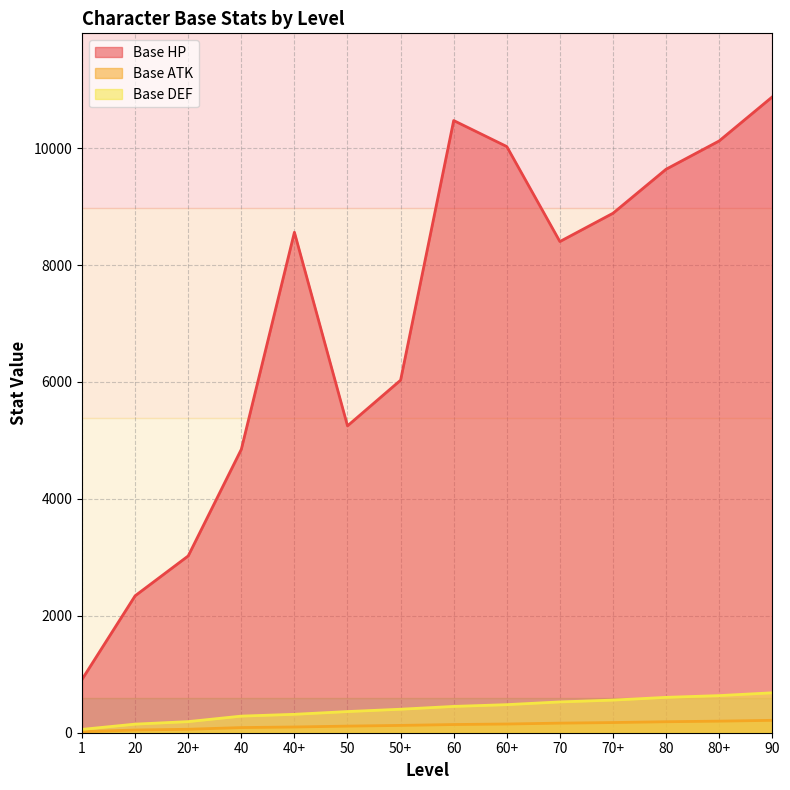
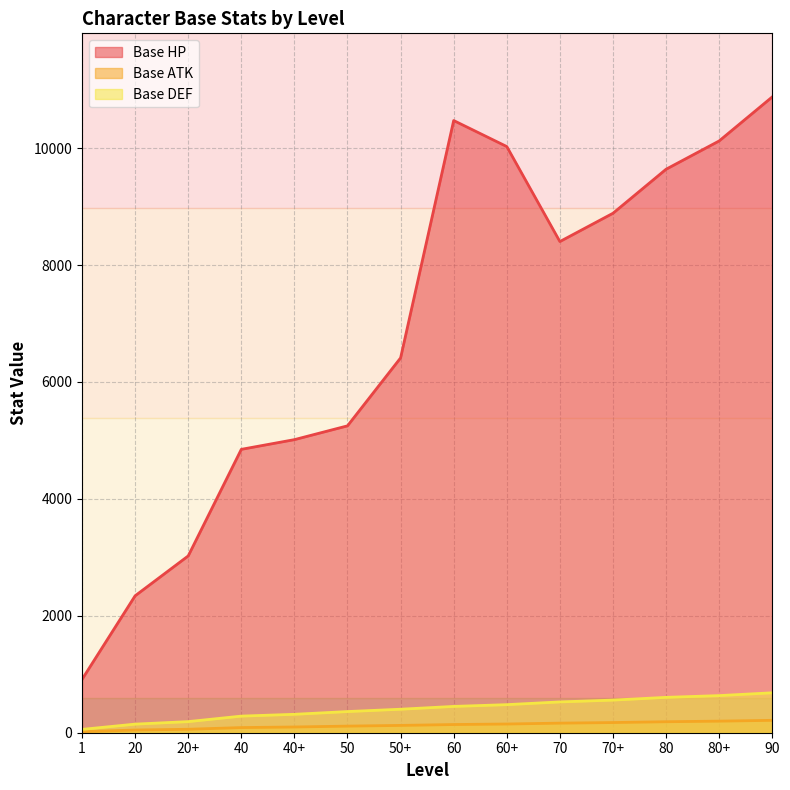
Base HP, 40+: 8600 -> 5000
Base HP, 50+: 6000 -> 6400
